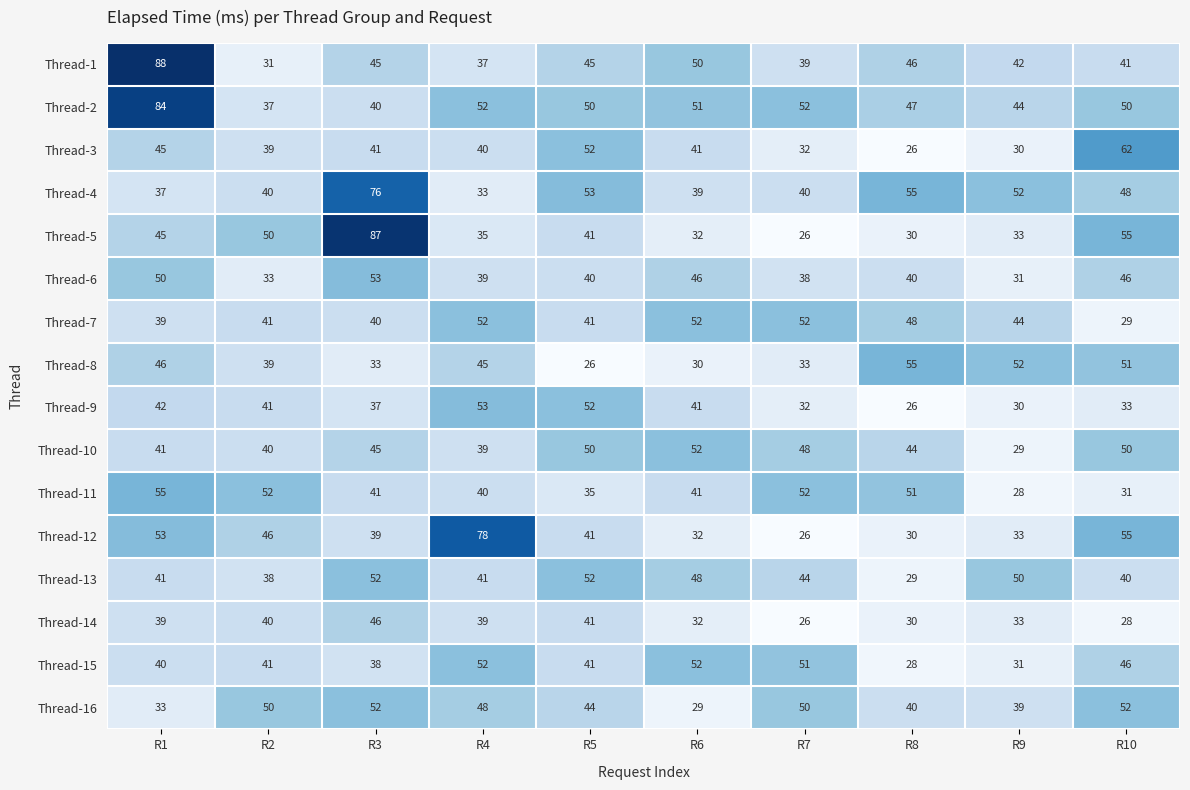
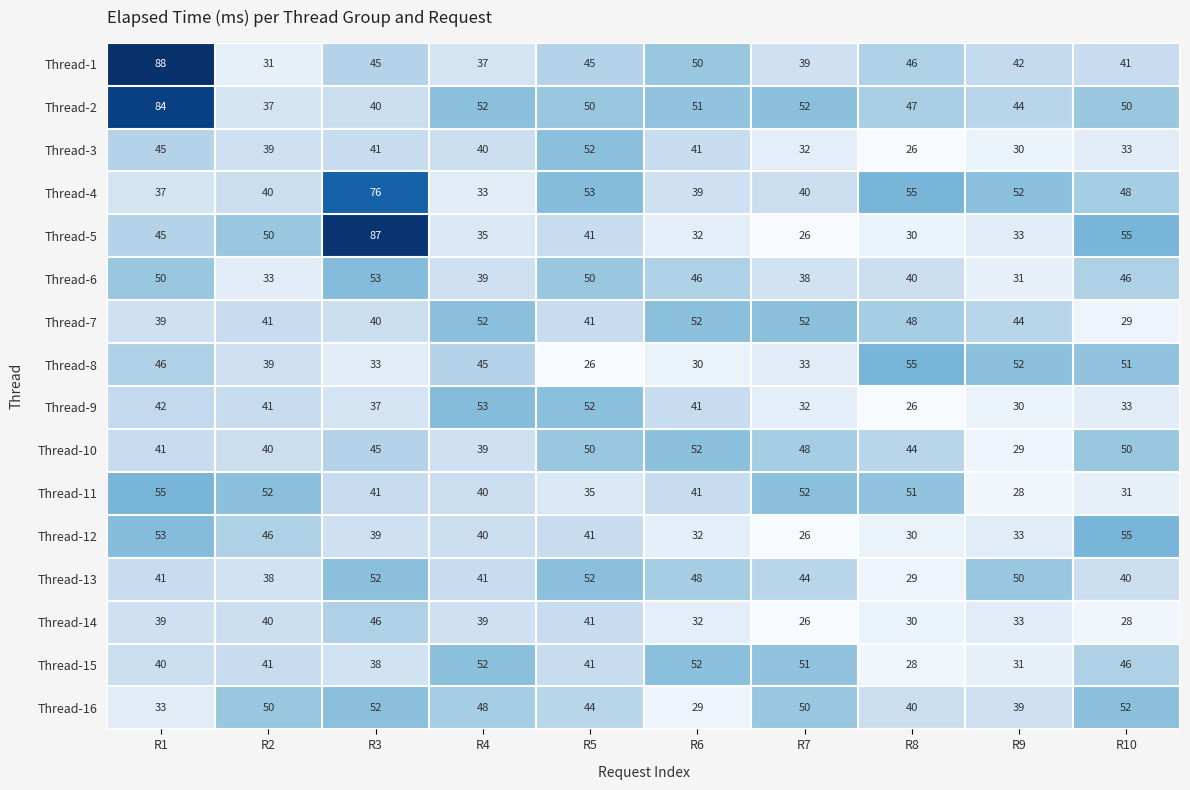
Thread-3, R10: 62 -> 33
Thread-6, R5: 40 -> 50
Thread-12, R4: 78 -> 40
